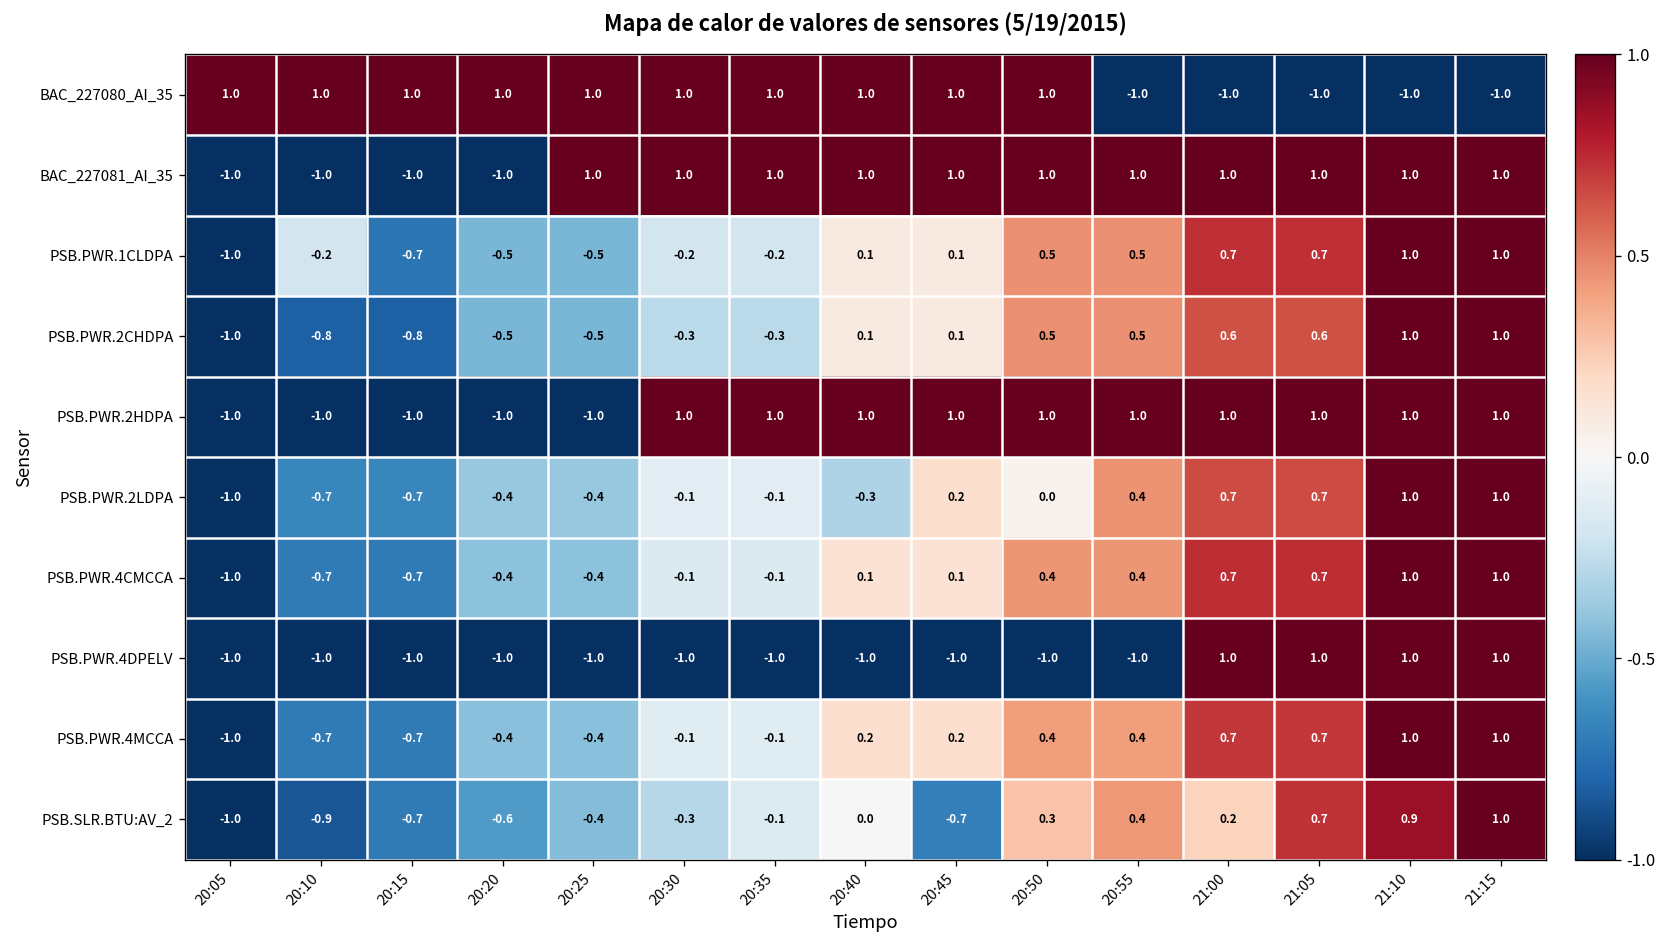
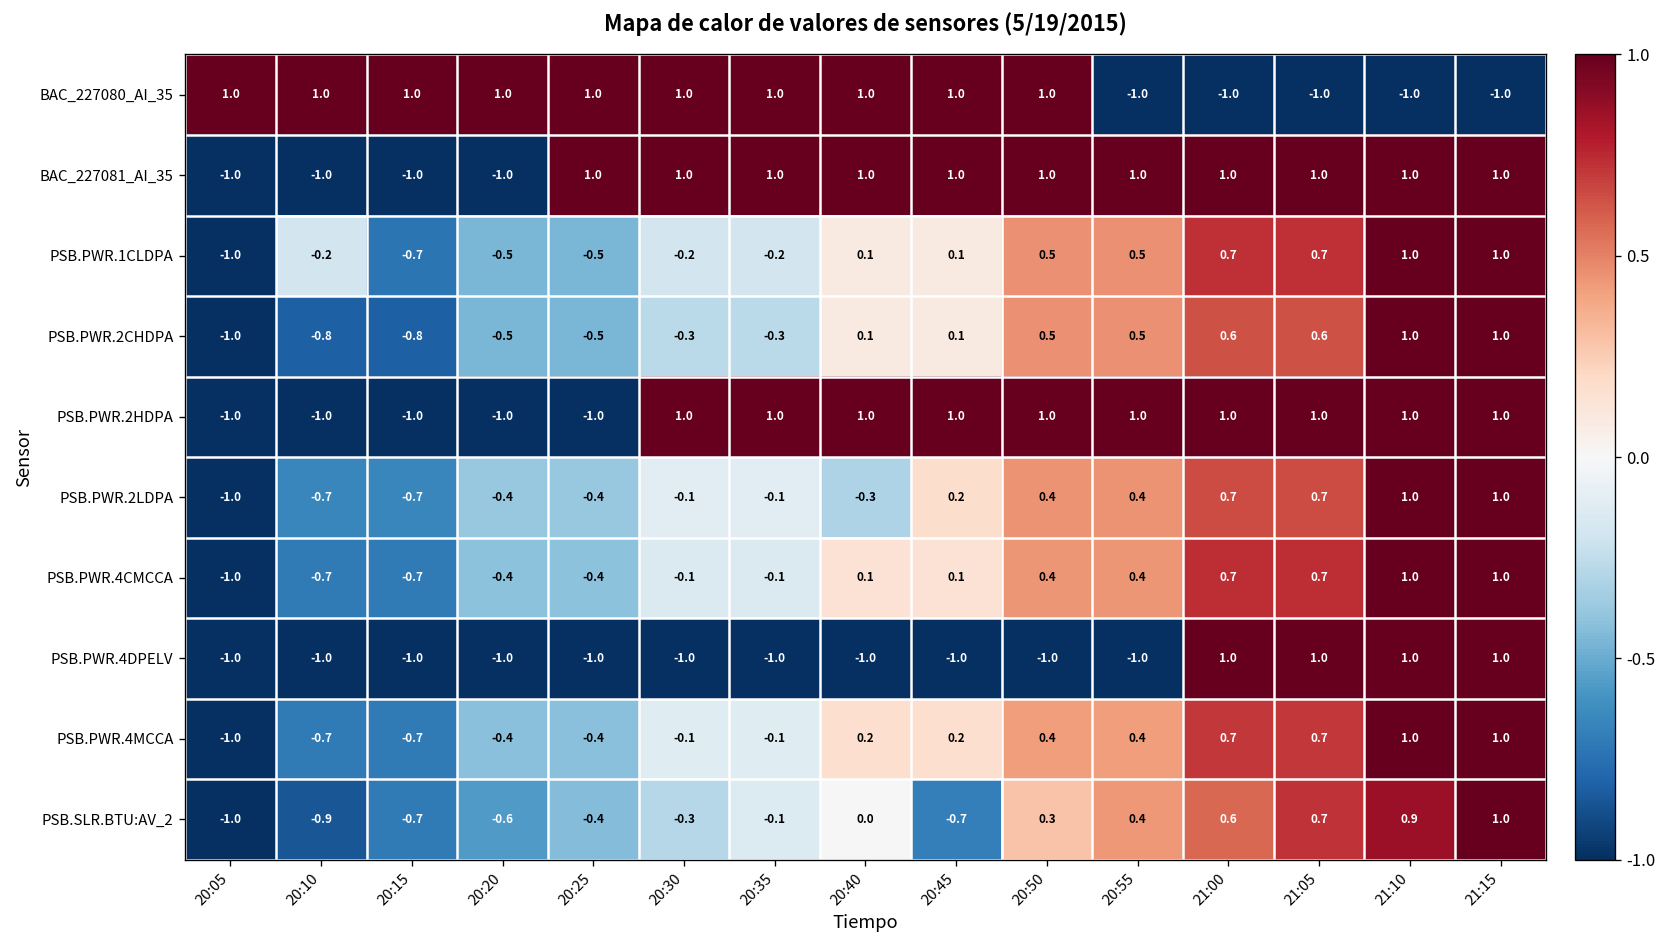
PSB.PWR.2LDPA, 20:50: 0.0 -> 0.4
PSB.SLR.BTU:AV_2, 21:00: 0.2 -> 0.6
